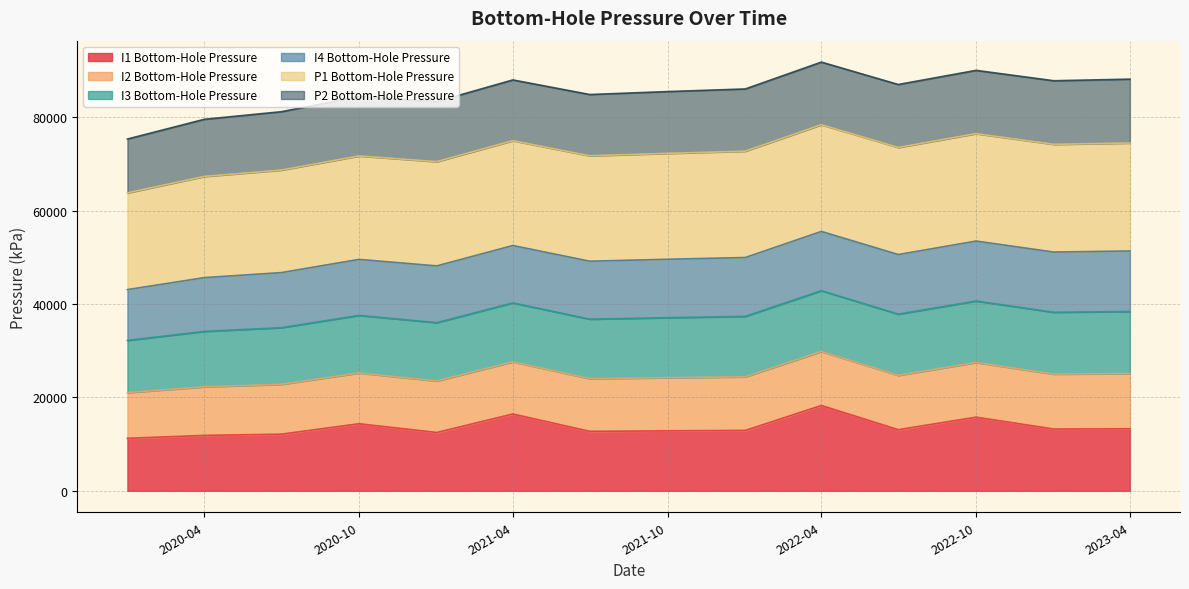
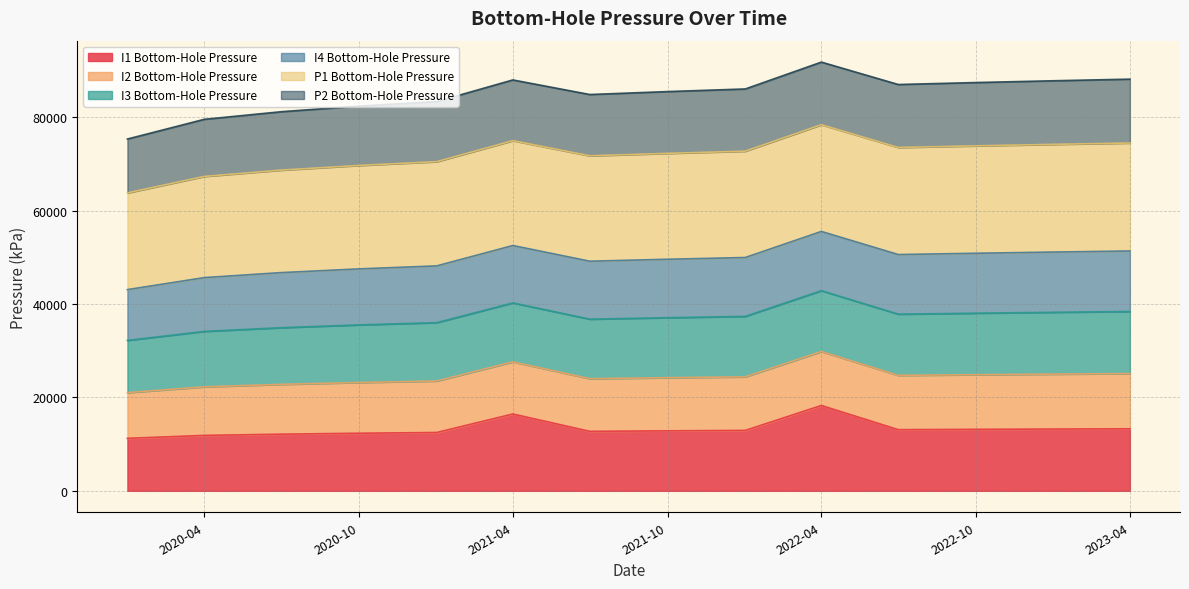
I1 Bottom-Hole Pressure, 2020-10: 14000 -> 12000
I1 Bottom-Hole Pressure, 2022-10: 16000 -> 13000
